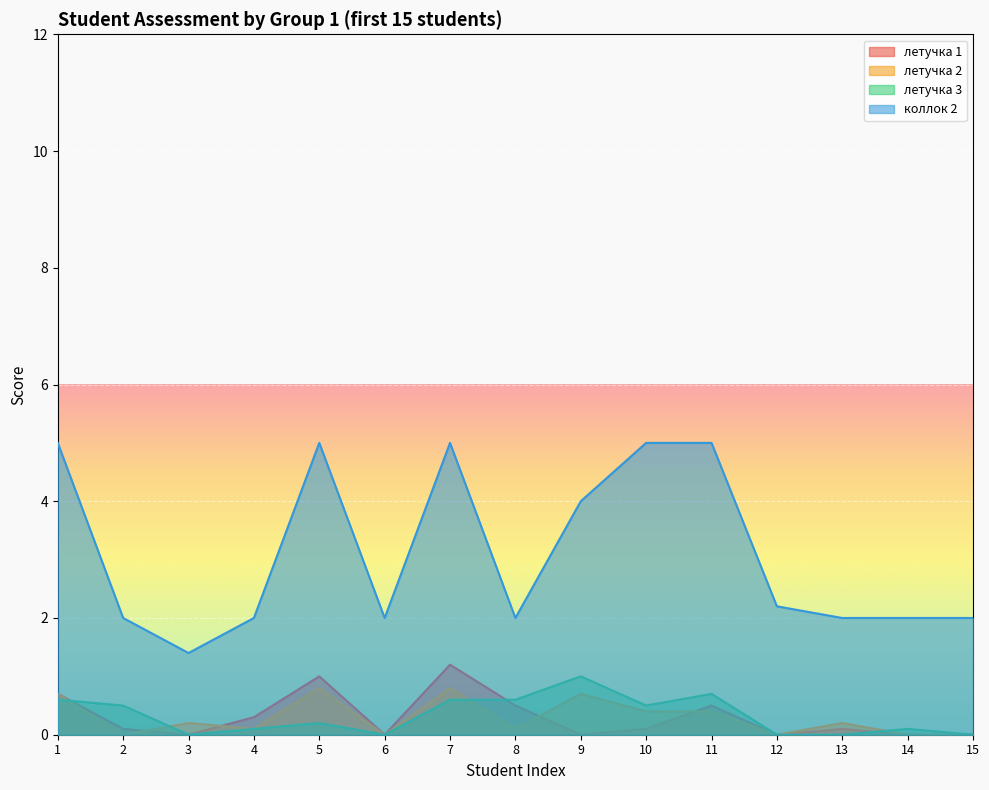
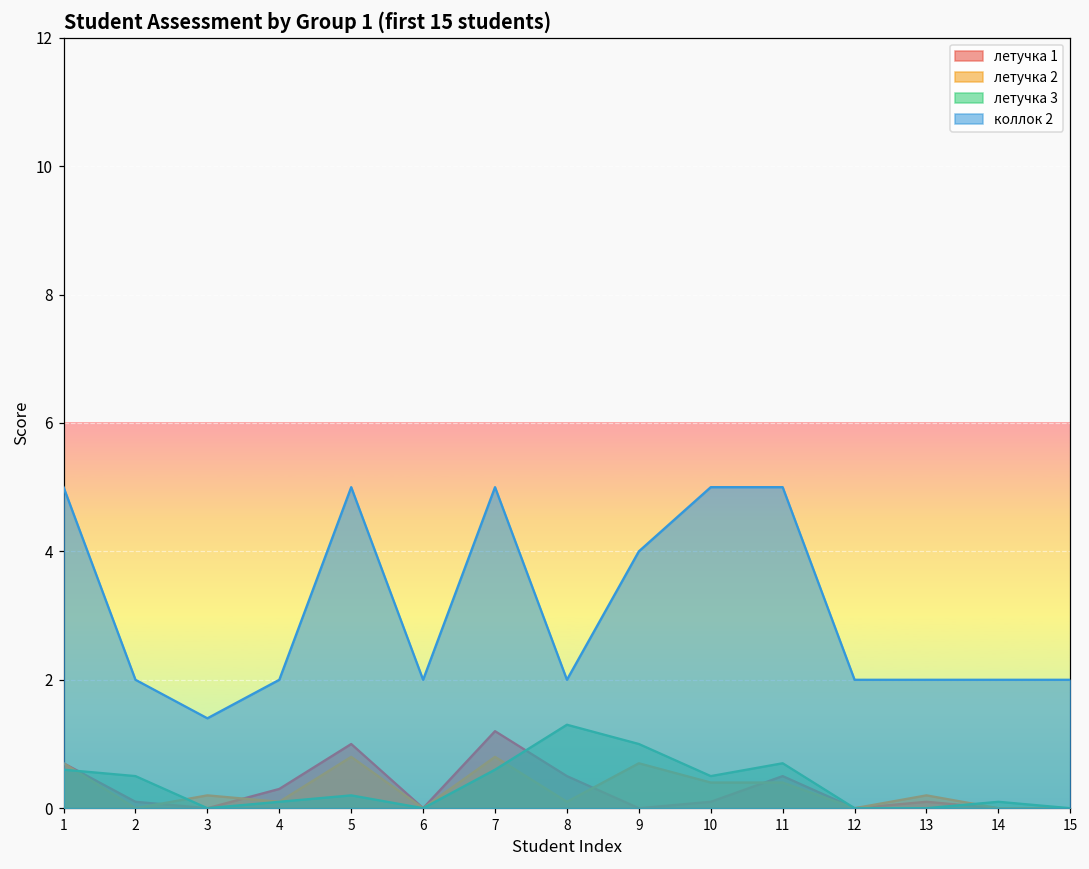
летучка 3, 8: 0.6 -> 1.3
коллок 2, 12: 2.2 -> 2.0
